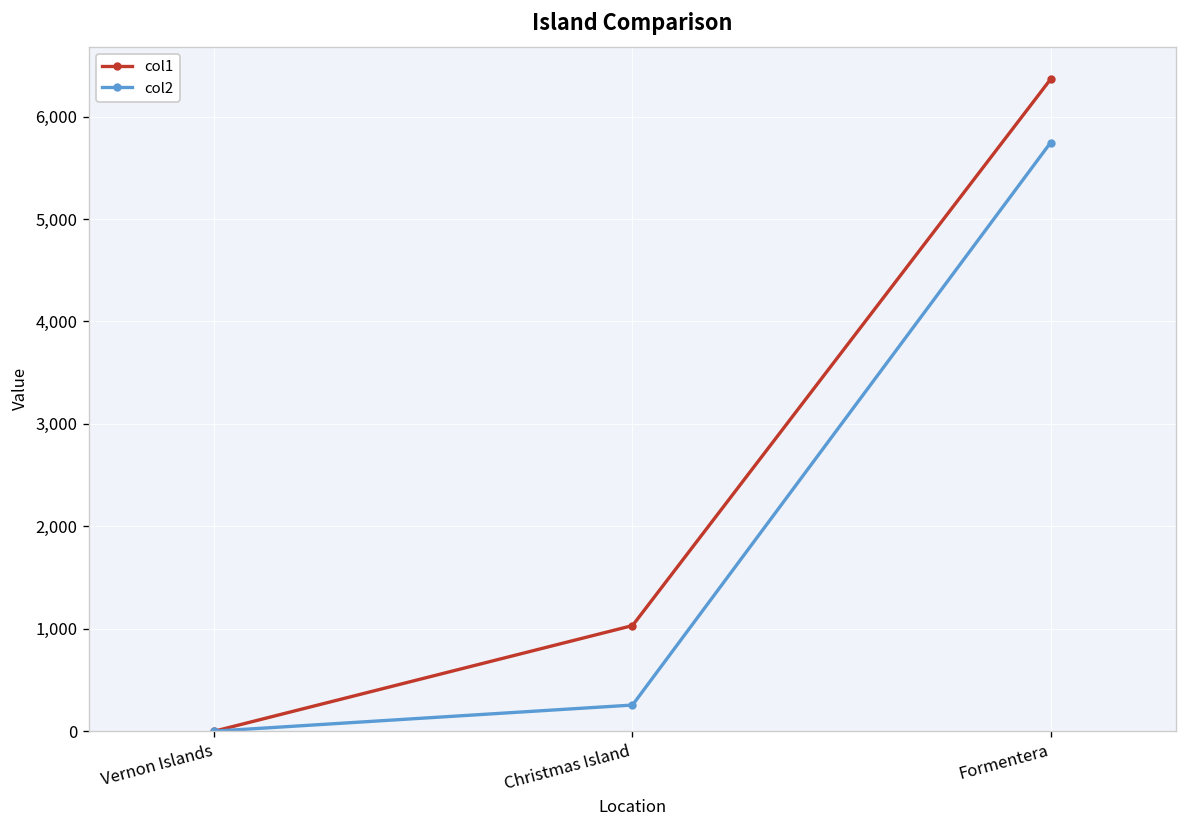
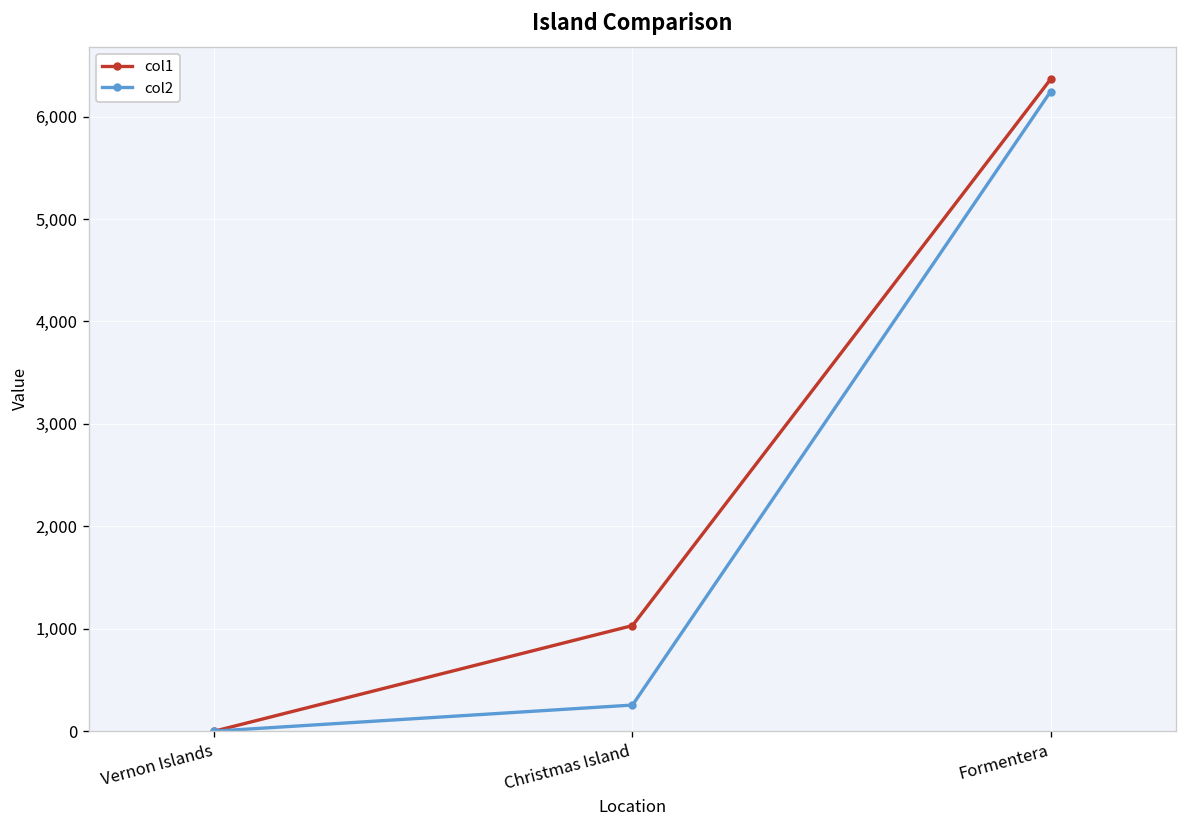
col2, Formentera: 5,700 -> 6,200
